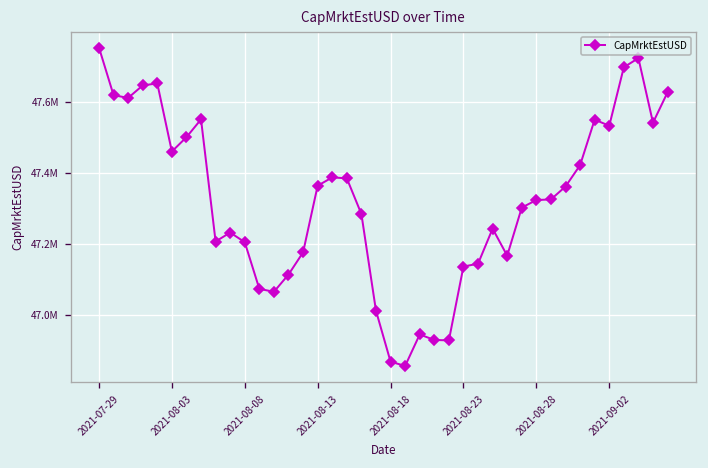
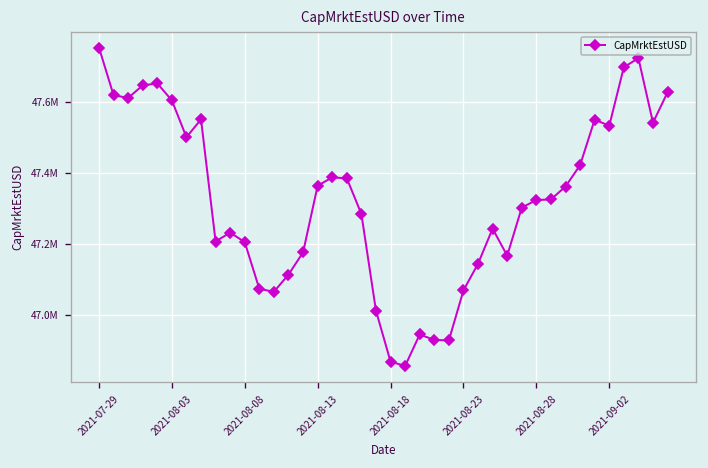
2021-08-03: 47460000 -> 47600000
2021-08-23: 47140000 -> 47070000
